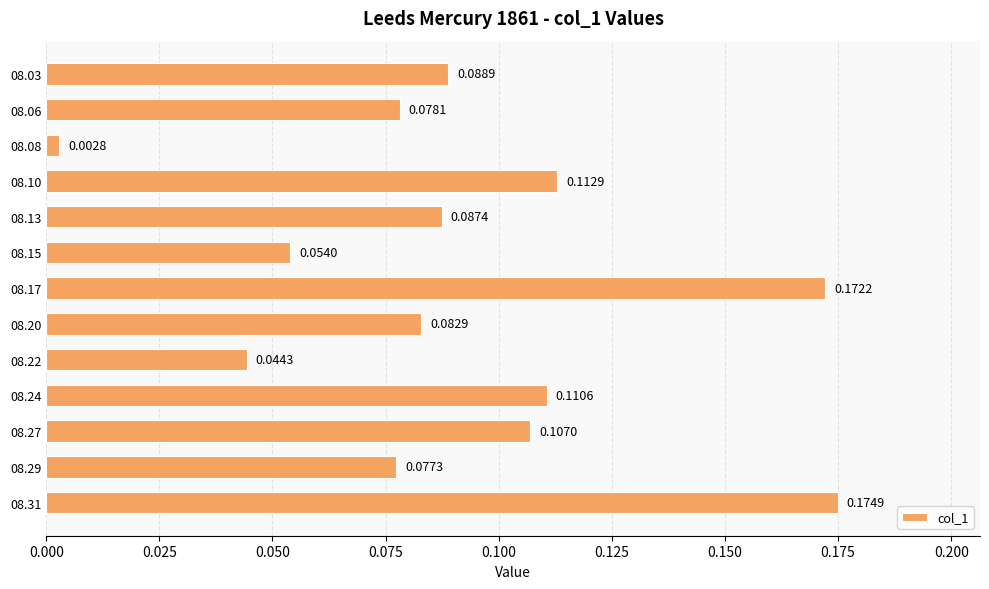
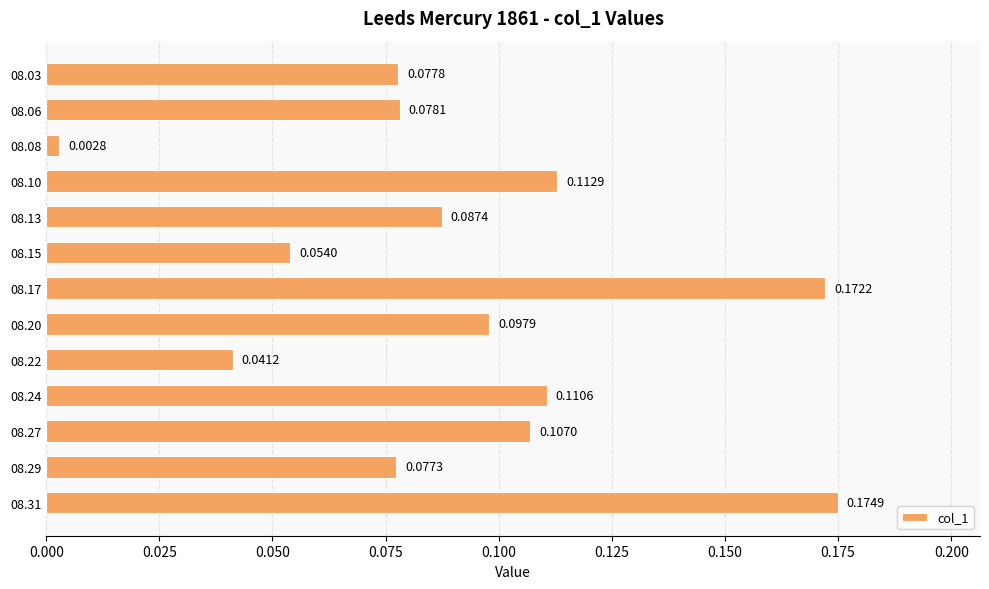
08.03: 0.0889 -> 0.0778
08.20: 0.0829 -> 0.0979
08.22: 0.0443 -> 0.0412
